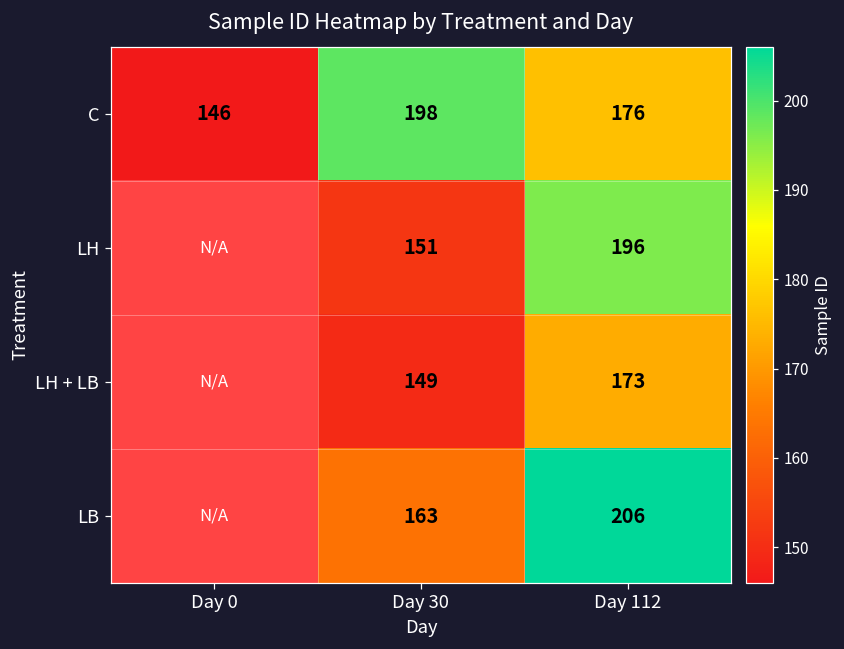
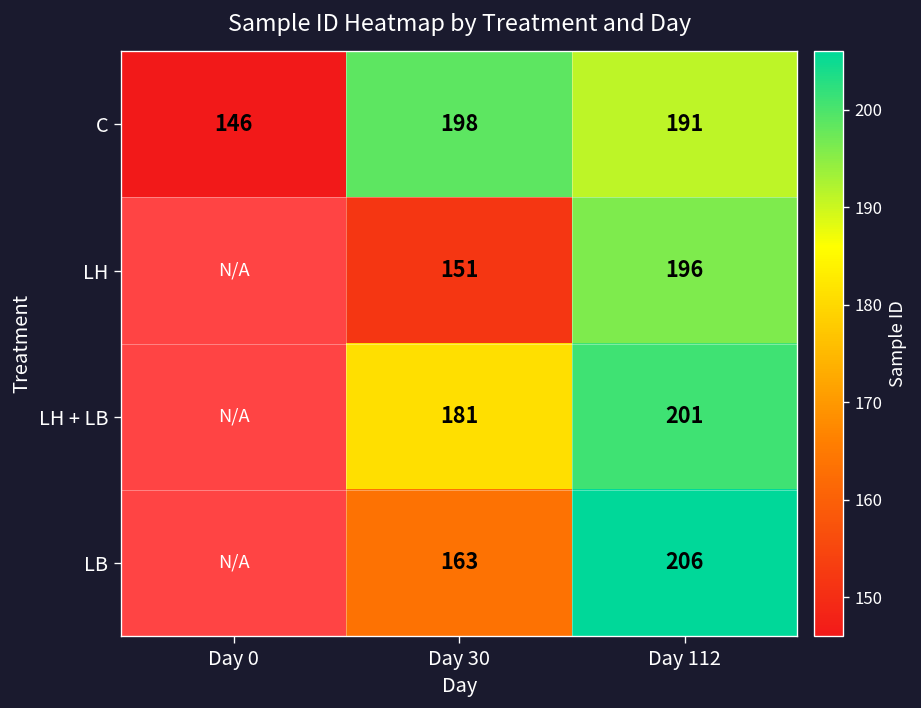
C, Day 112: 176 -> 191
LH + LB, Day 30: 149 -> 181
LH + LB, Day 112: 173 -> 201
